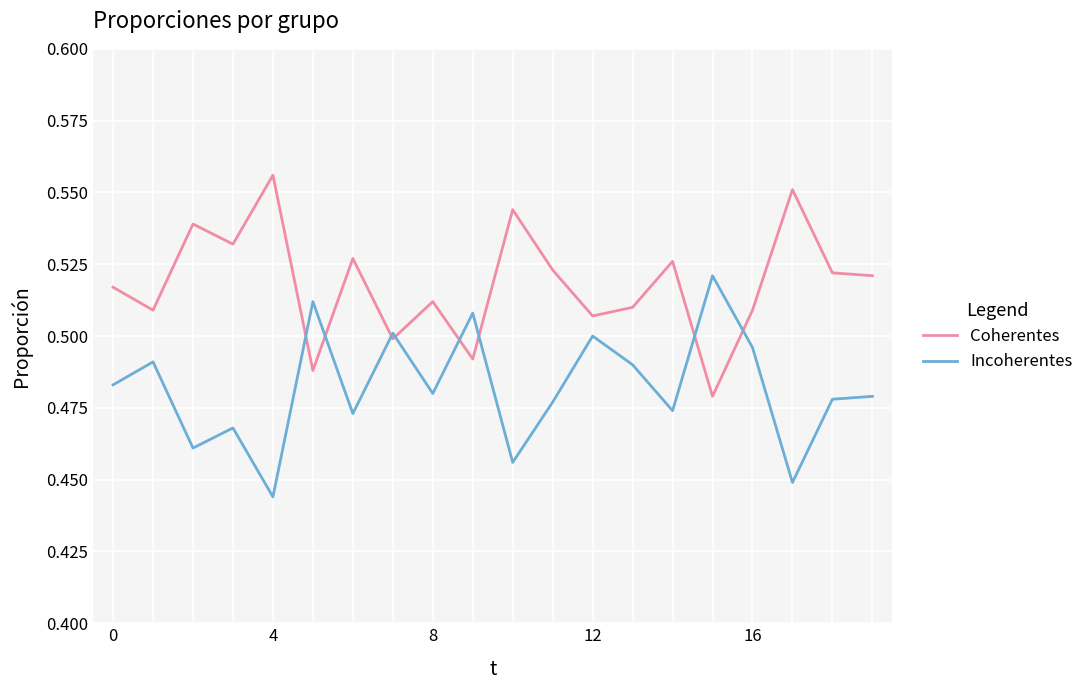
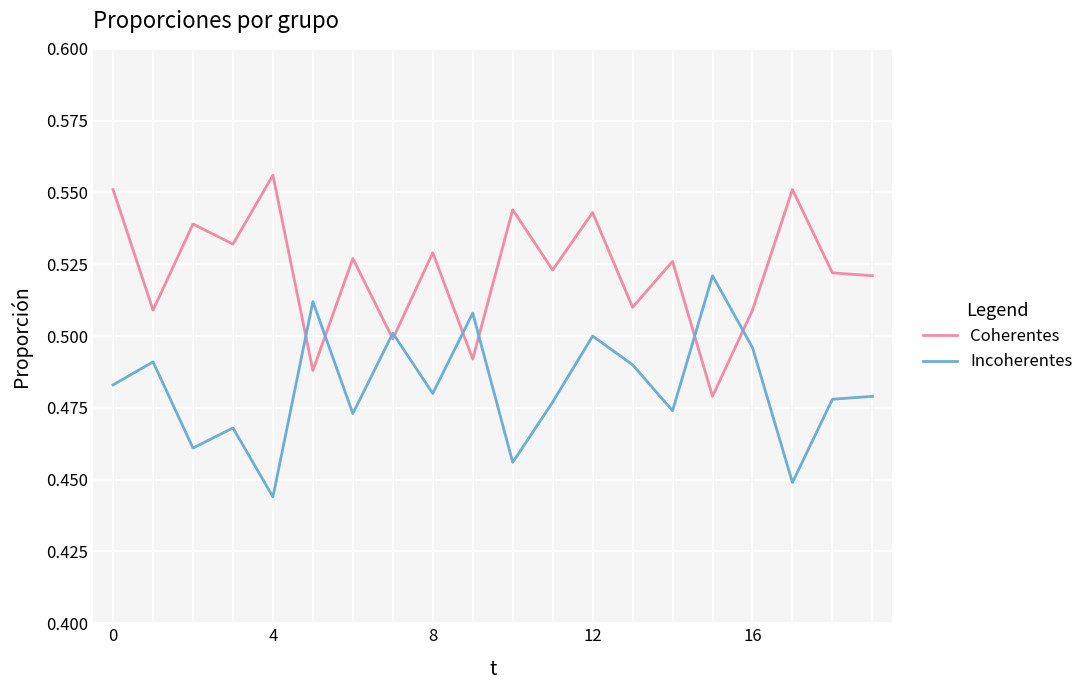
Coherentes, 0: 0.517 -> 0.551
Coherentes, 8: 0.512 -> 0.529
Coherentes, 12: 0.507 -> 0.543
